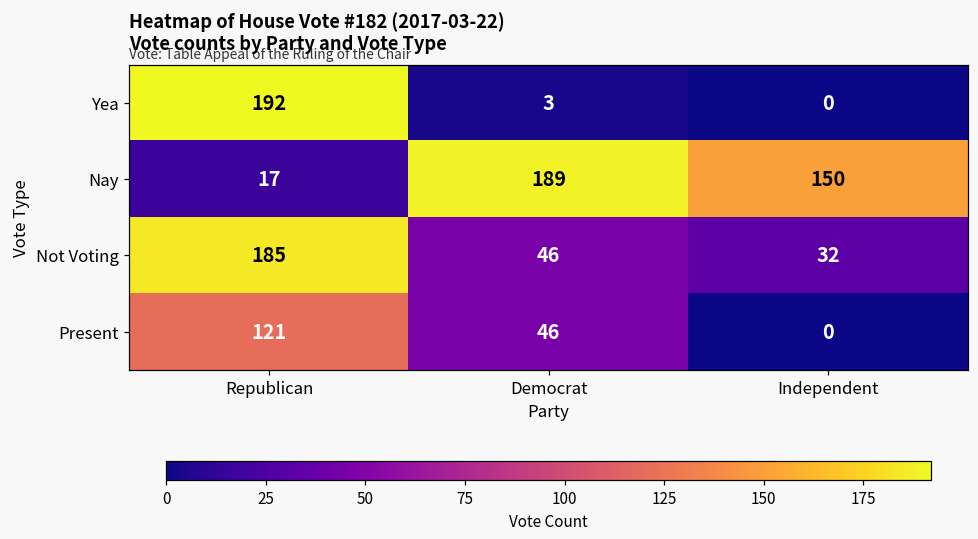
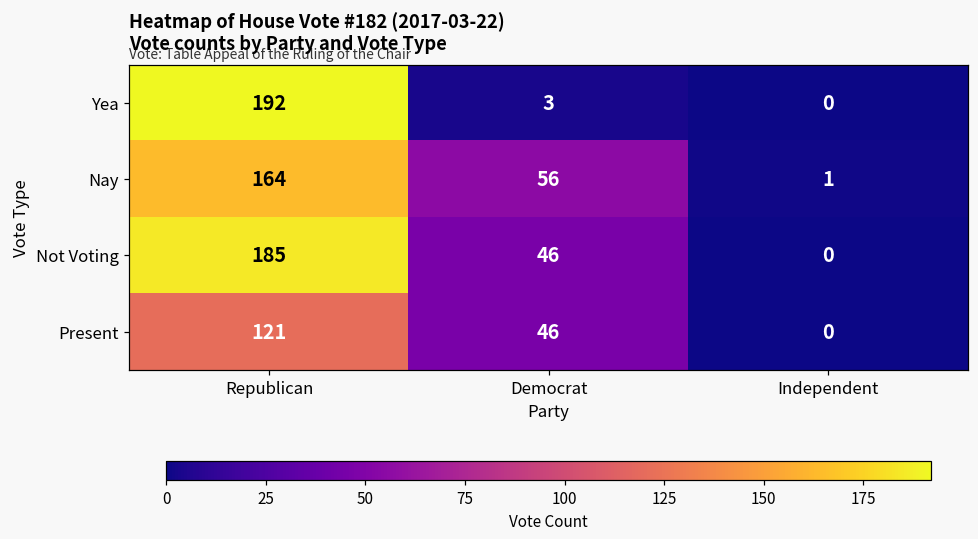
Nay, Republican: 17 -> 164
Nay, Democrat: 189 -> 56
Nay, Independent: 150 -> 1
Not Voting, Independent: 32 -> 0
